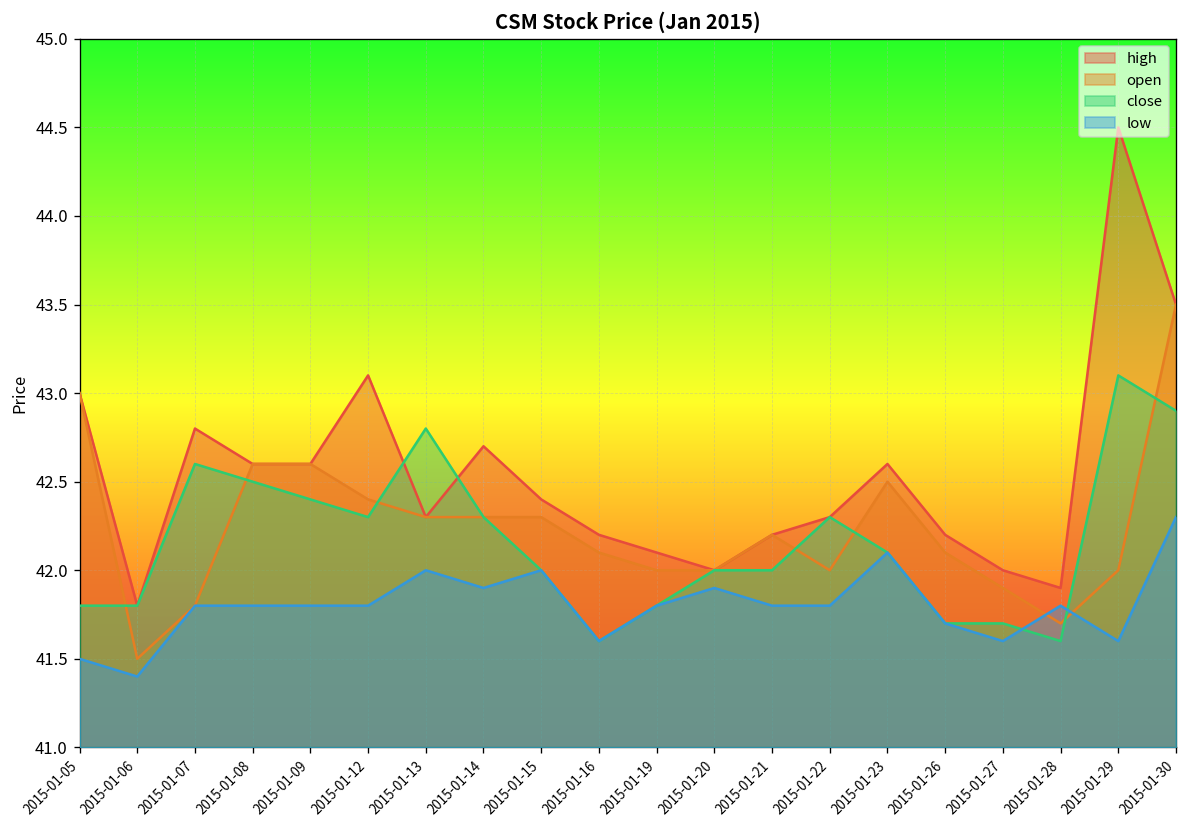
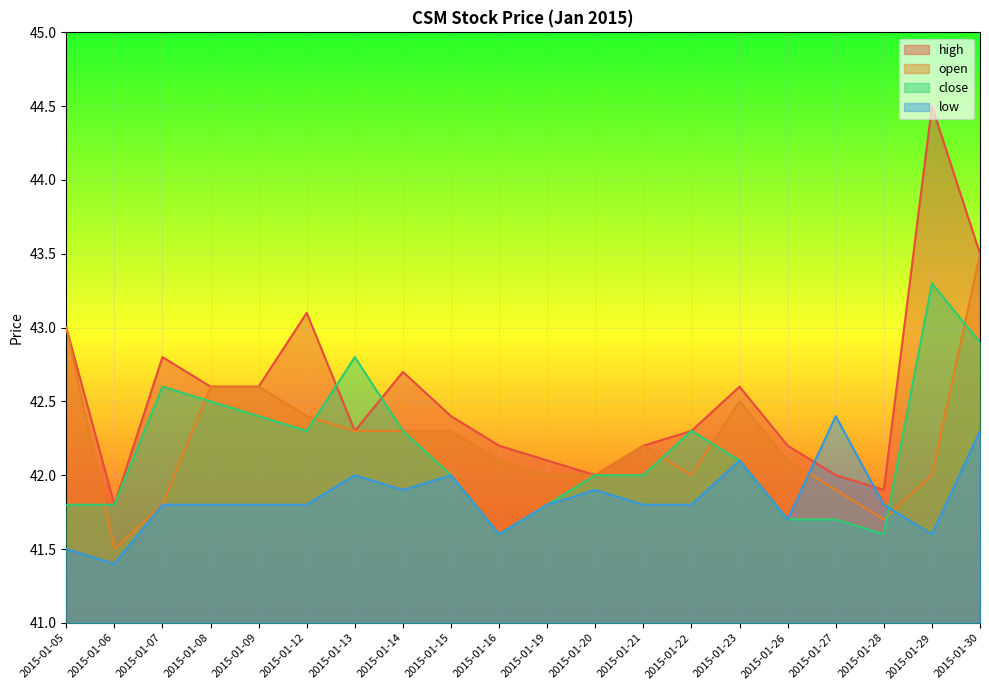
low, 2015-01-27: 41.6 -> 42.4
close, 2015-01-29: 43.1 -> 43.3
